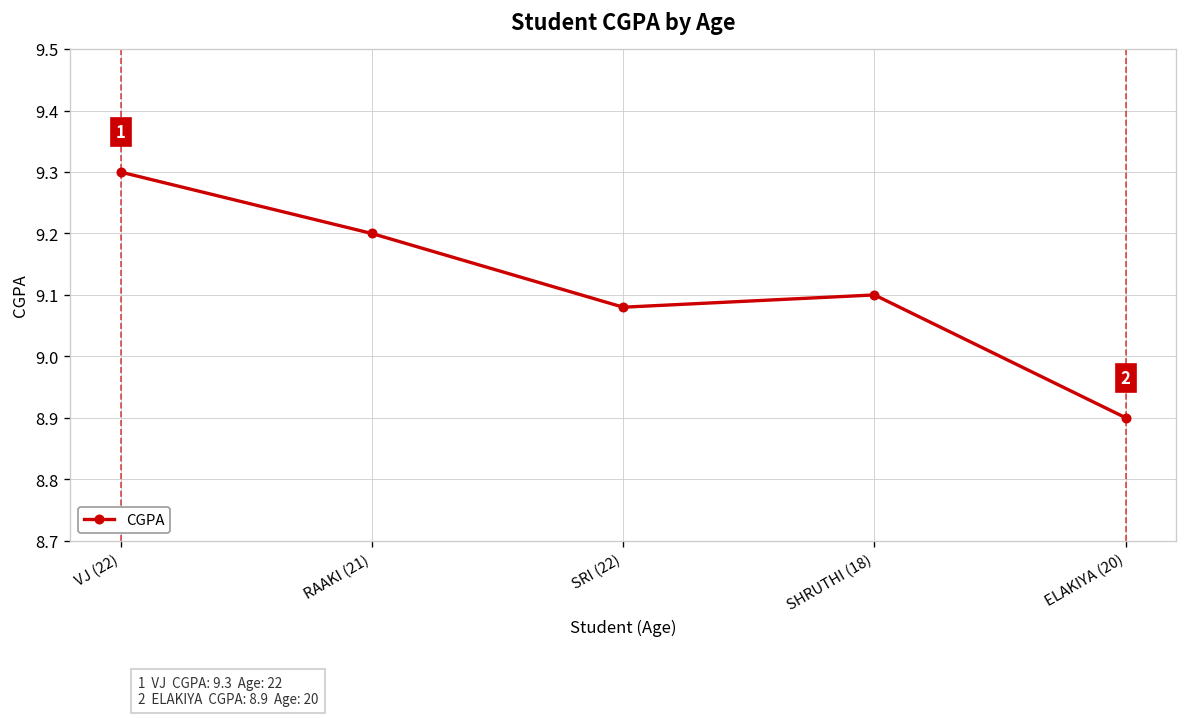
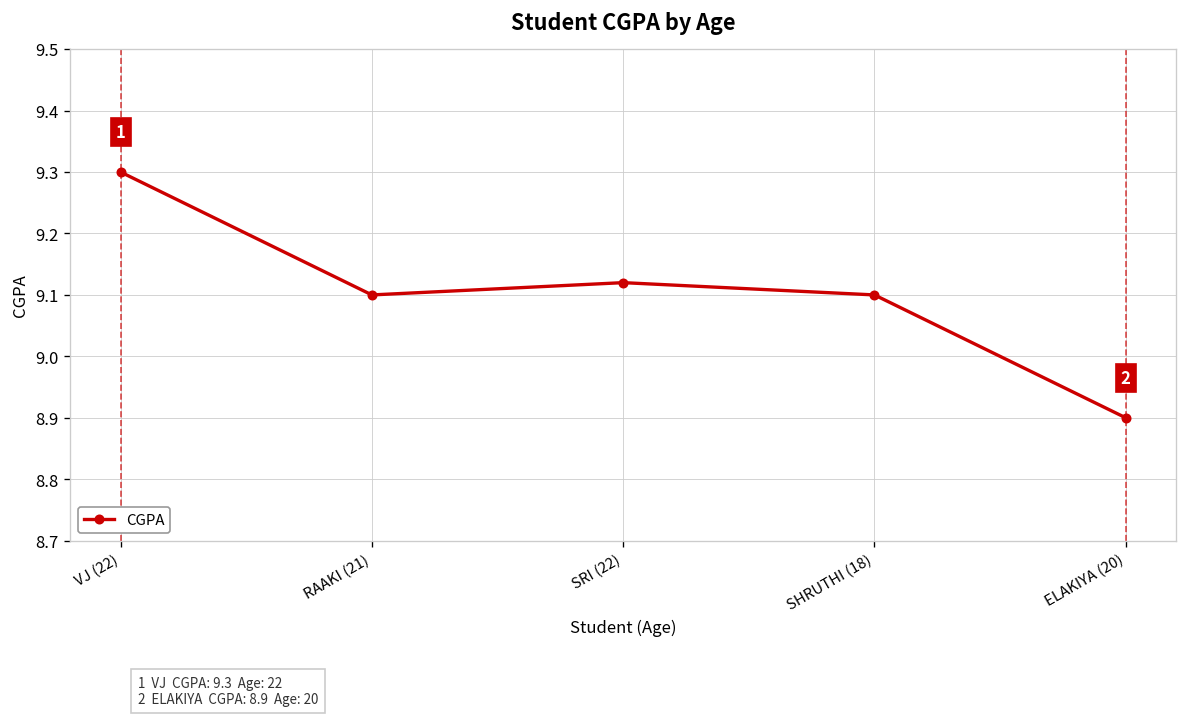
RAAKI (21): 9.2 -> 9.1
SRI (22): 9.08 -> 9.12
